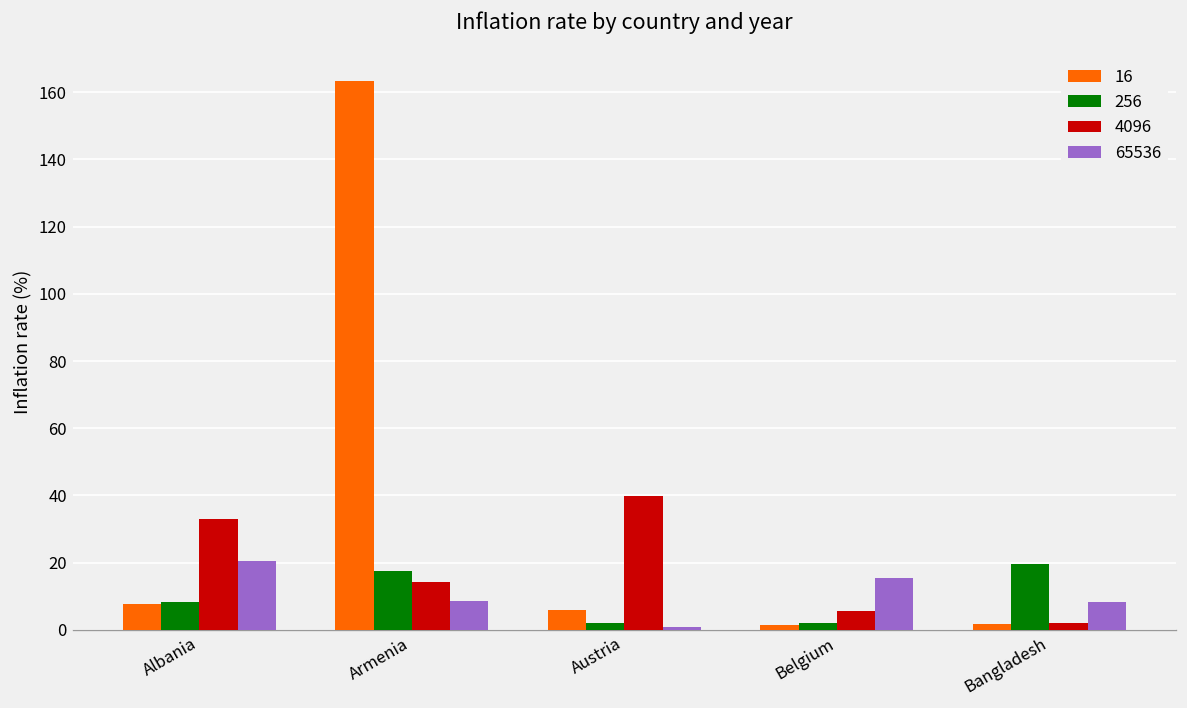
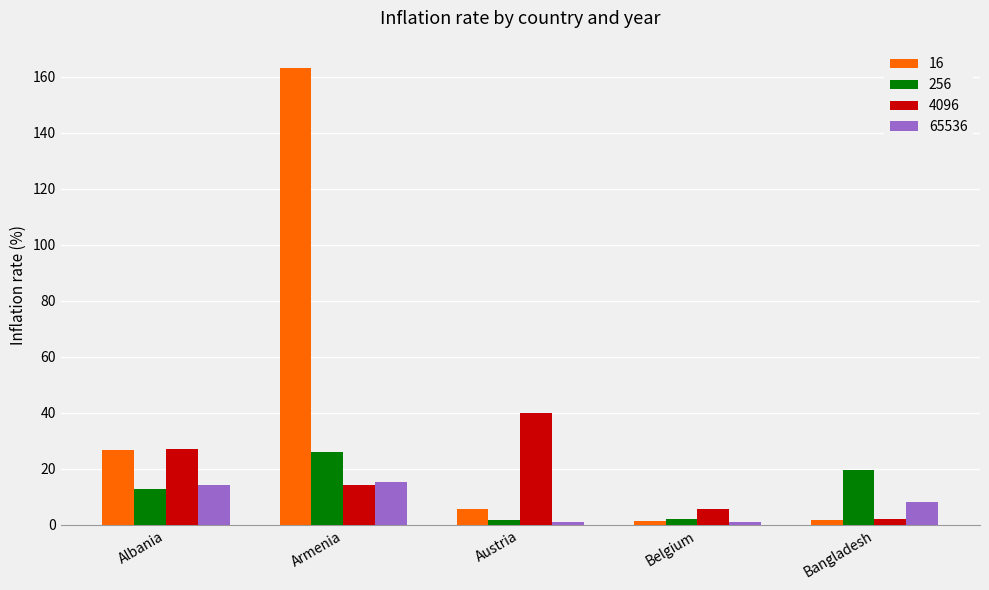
16, Albania: 8 -> 27
256, Albania: 8 -> 13
4096, Albania: 33 -> 27
65536, Albania: 21 -> 14
256, Armenia: 17 -> 26
65536, Armenia: 8 -> 15
65536, Belgium: 15 -> 1
